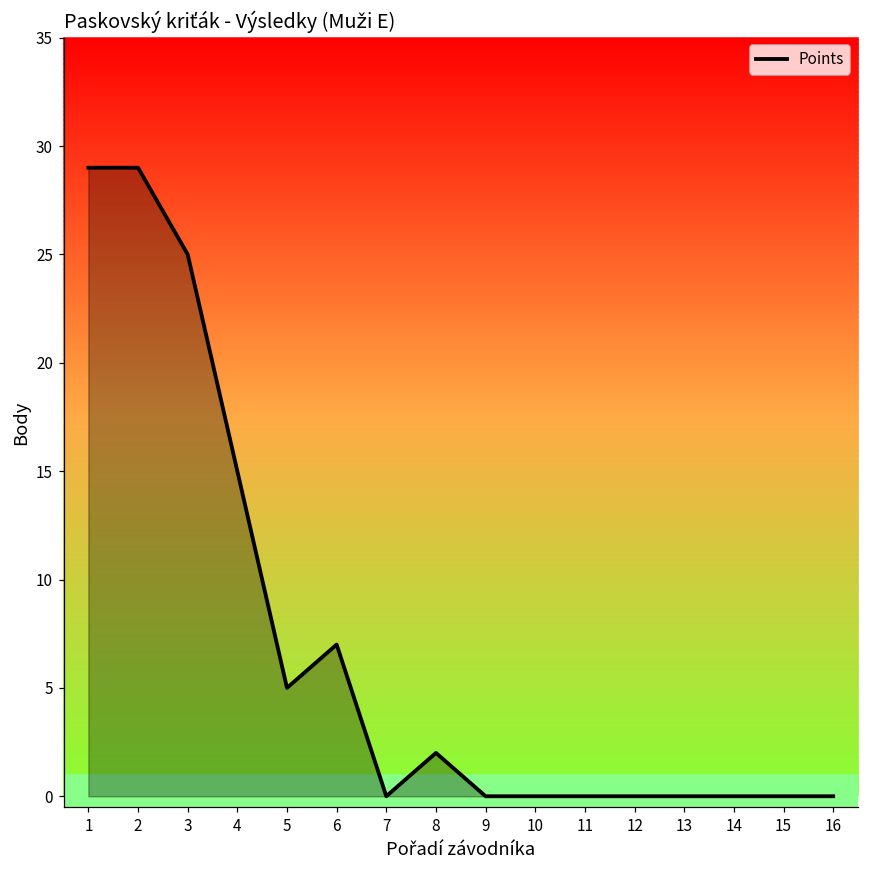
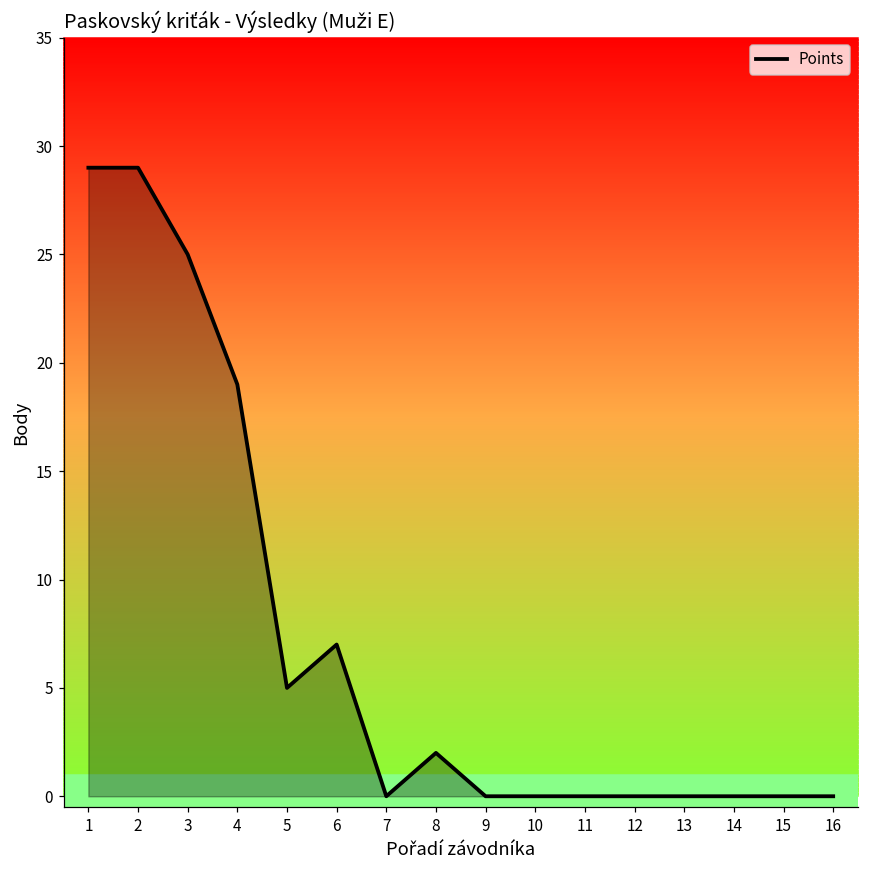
4: 15 -> 19
